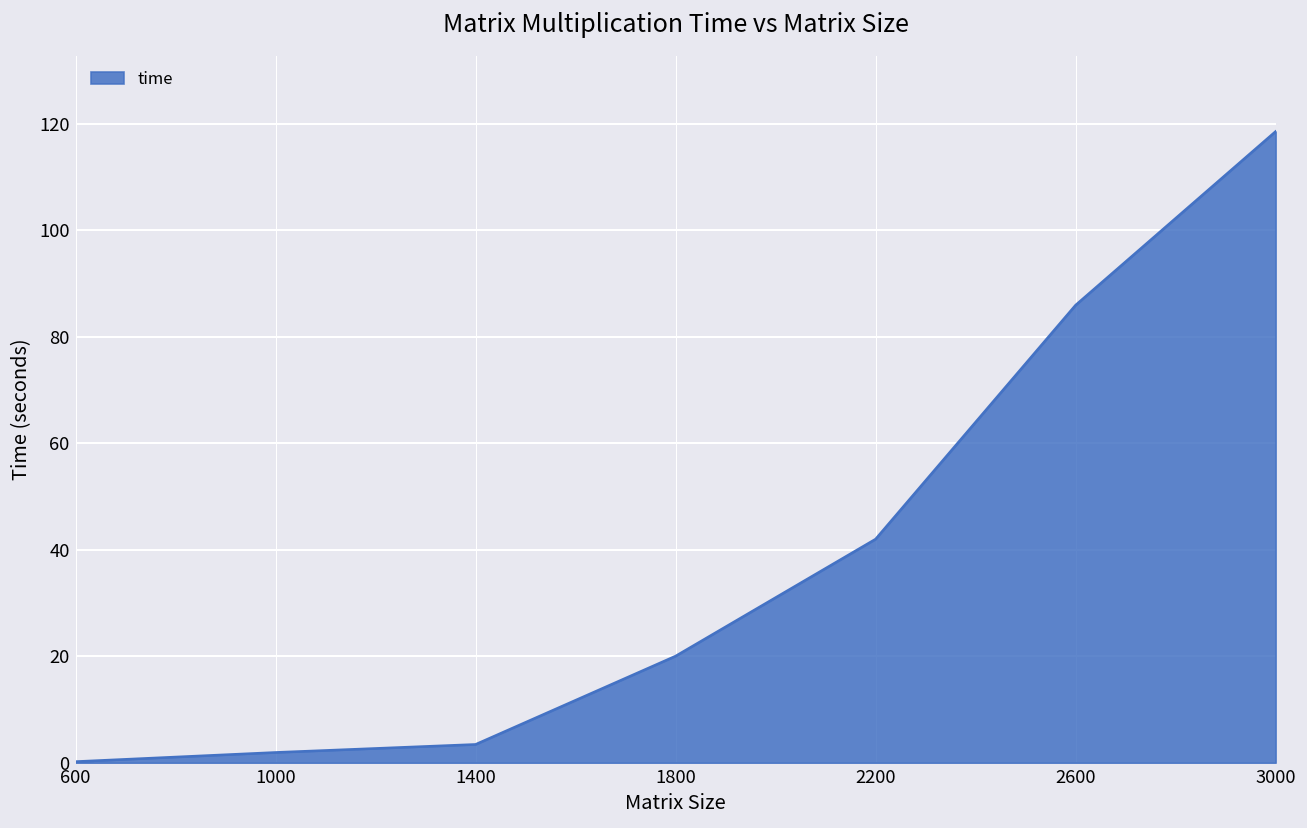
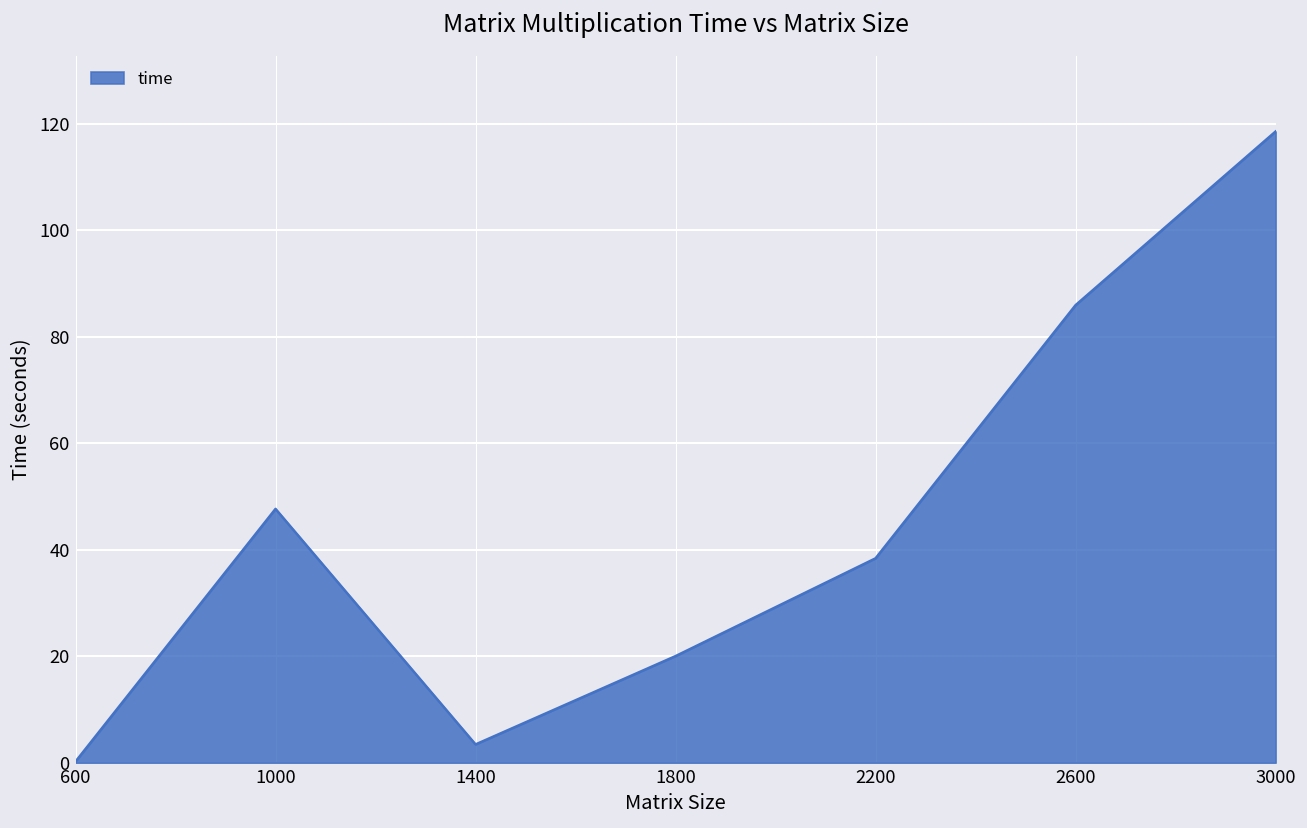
1000: 2 -> 48
2200: 42 -> 38
